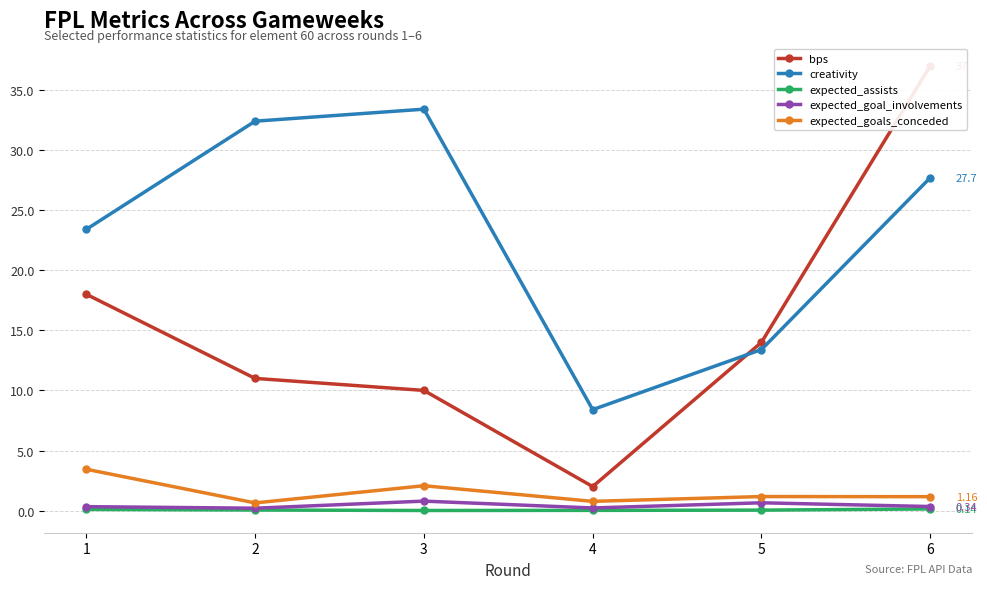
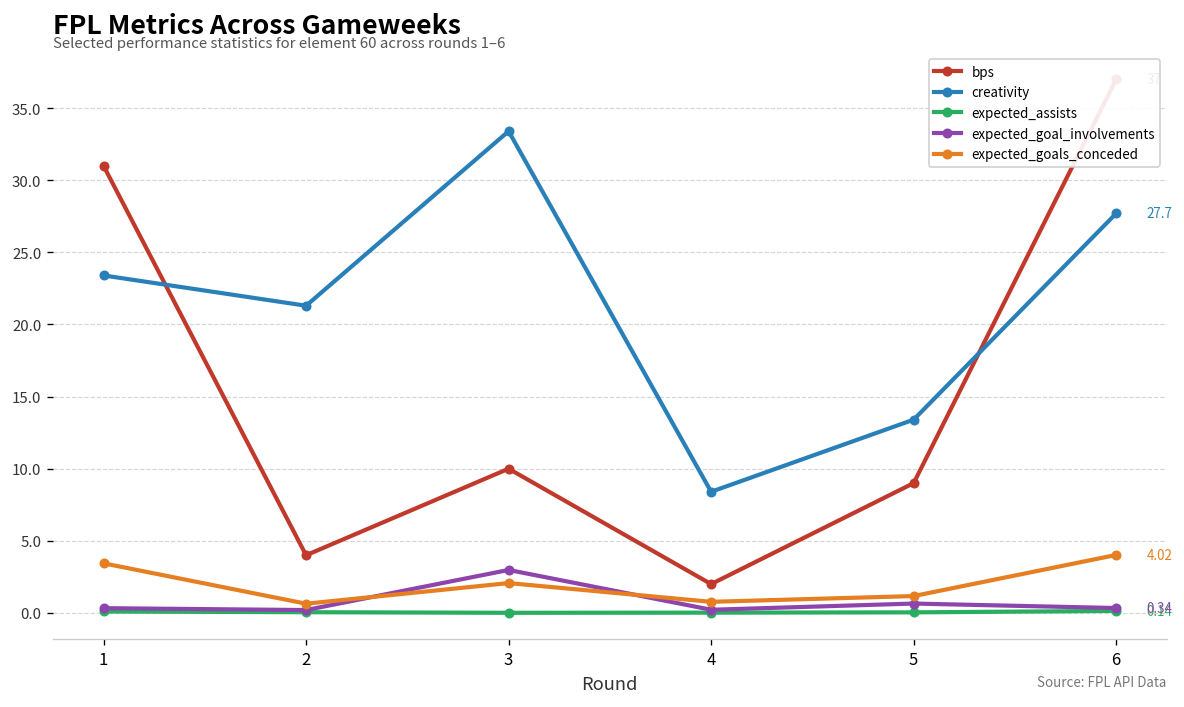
bps, 1: 18 -> 31
bps, 2: 11 -> 4
creativity, 2: 32.4 -> 21.3
expected_goal_involvements, 3: 0.8 -> 3.0
bps, 5: 14 -> 9
expected_goals_conceded, 6: 1.16 -> 4.02
